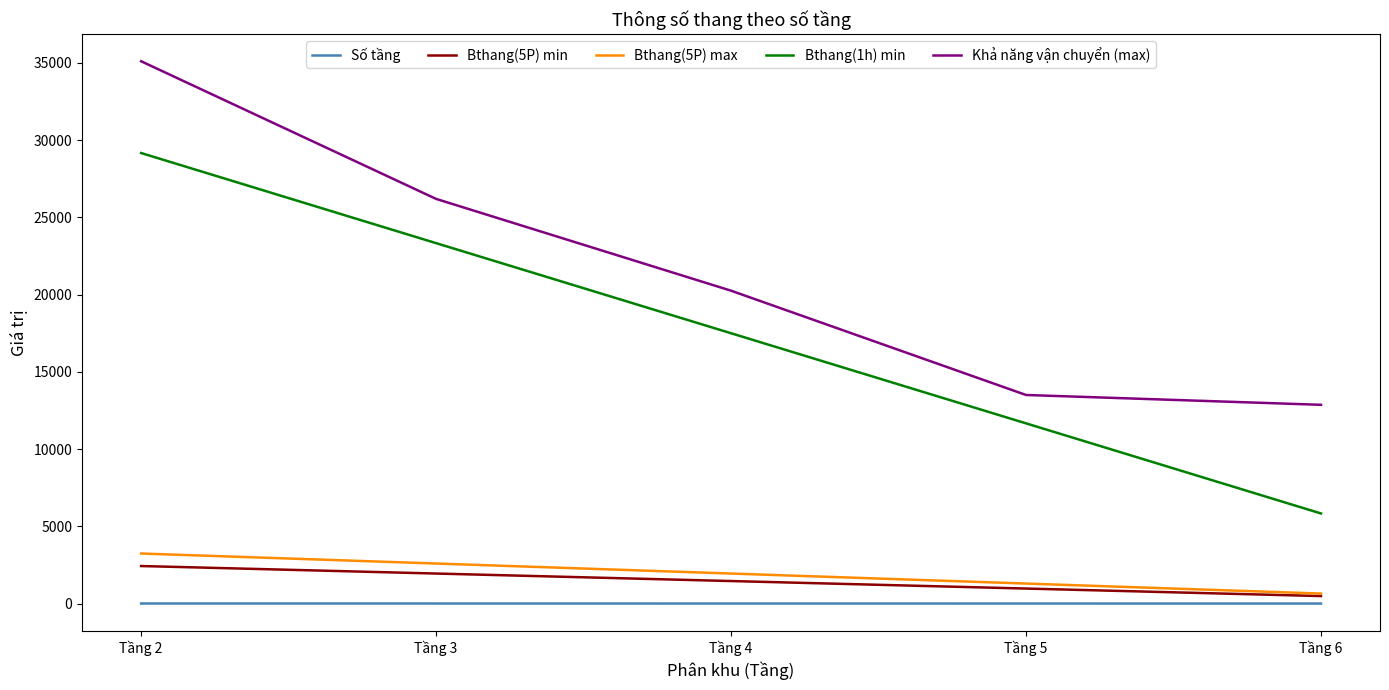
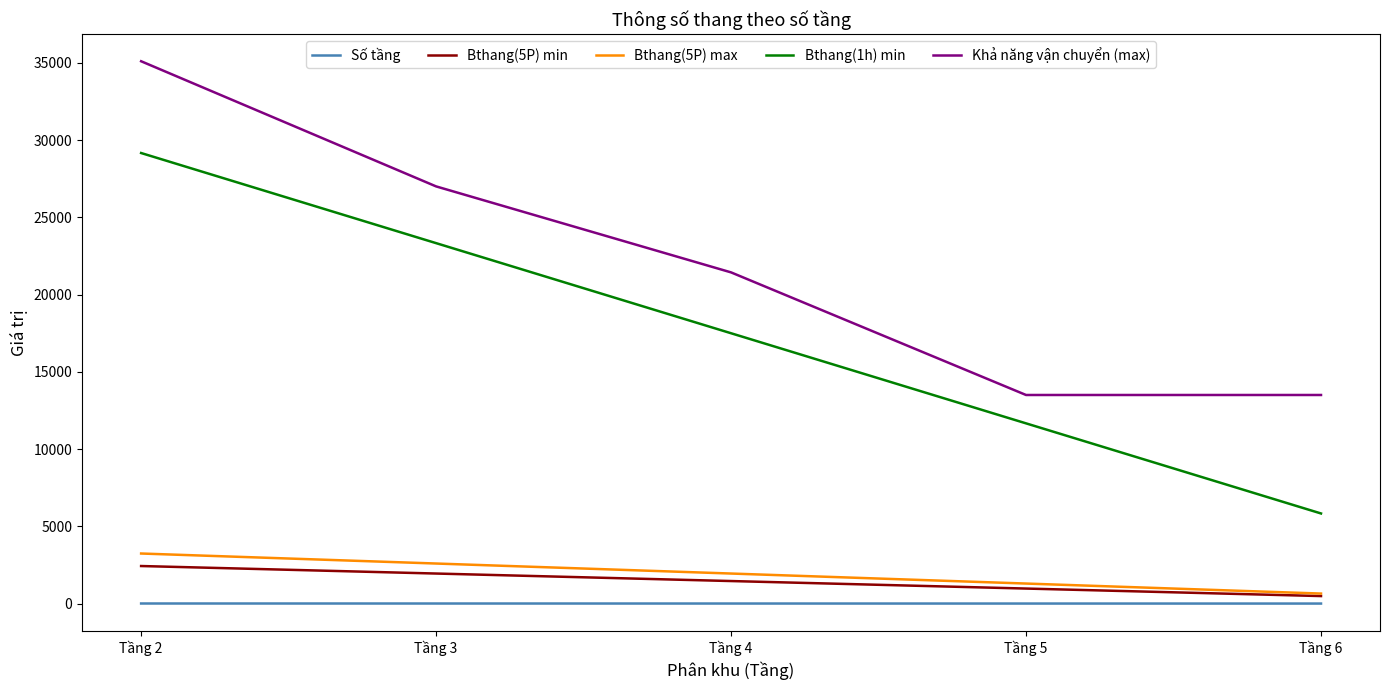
Khả năng vận chuyển (max), Tầng 3: 26200 -> 27000
Khả năng vận chuyển (max), Tầng 4: 20300 -> 21400
Khả năng vận chuyển (max), Tầng 6: 12900 -> 13500
